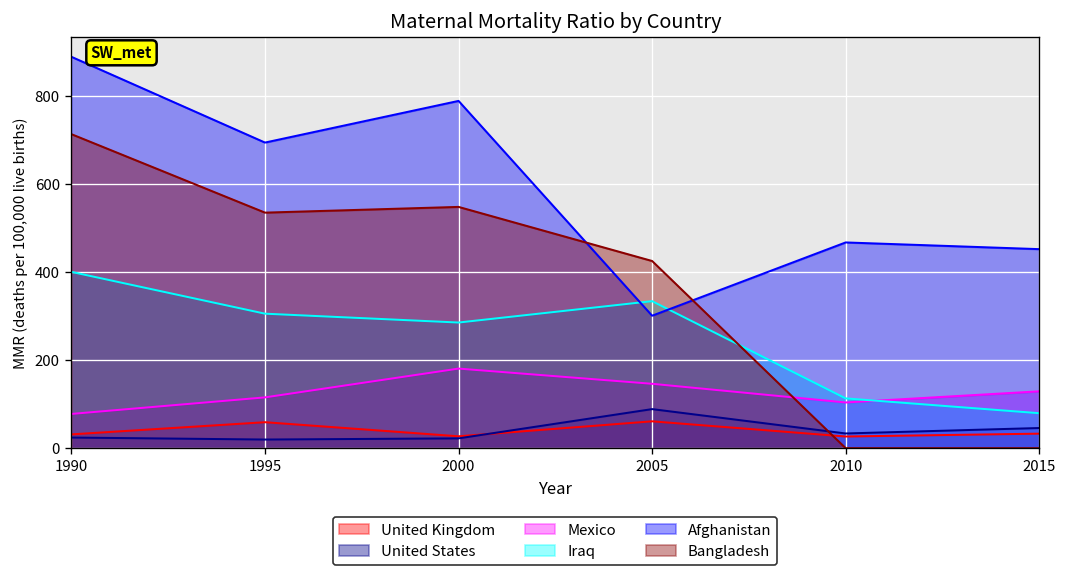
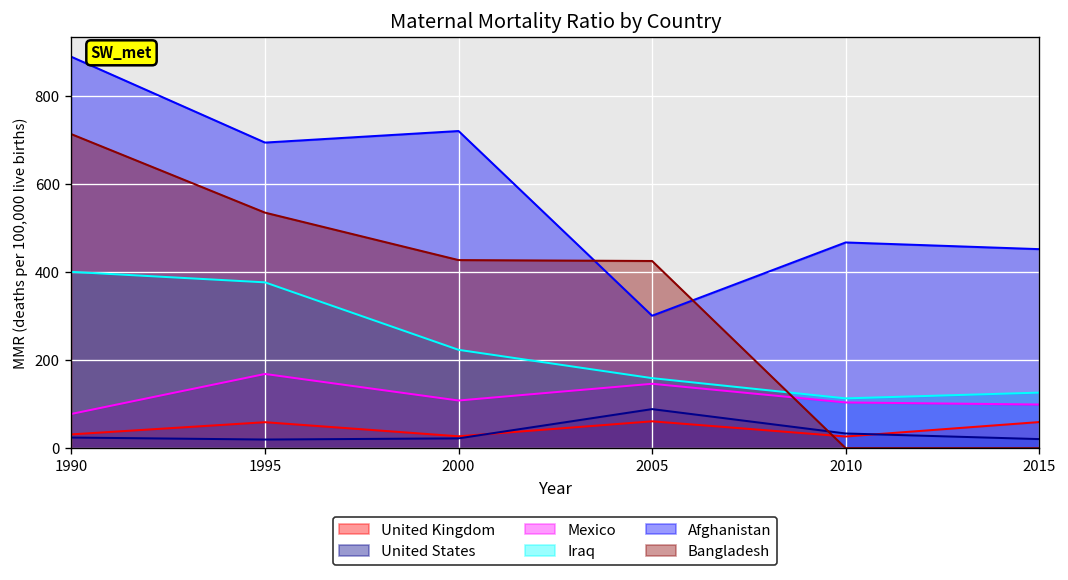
Mexico, 1995: 120 -> 170
Iraq, 1995: 310 -> 380
Mexico, 2000: 180 -> 110
Iraq, 2000: 290 -> 220
Afghanistan, 2000: 790 -> 720
Bangladesh, 2000: 550 -> 430
Iraq, 2005: 330 -> 160
United Kingdom, 2015: 30 -> 60
United States, 2015: 50 -> 20
Mexico, 2015: 130 -> 100
Iraq, 2015: 80 -> 130
